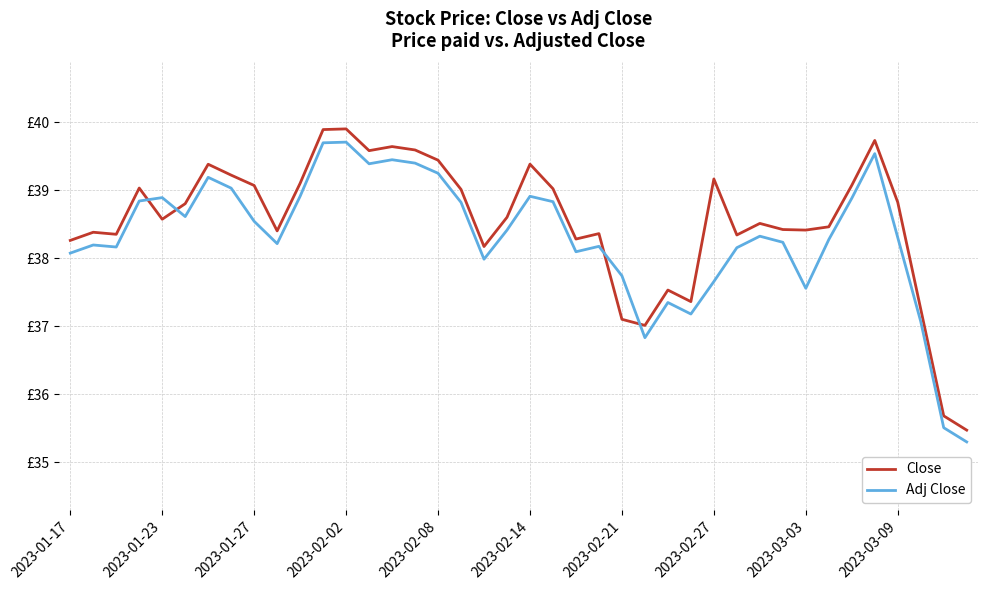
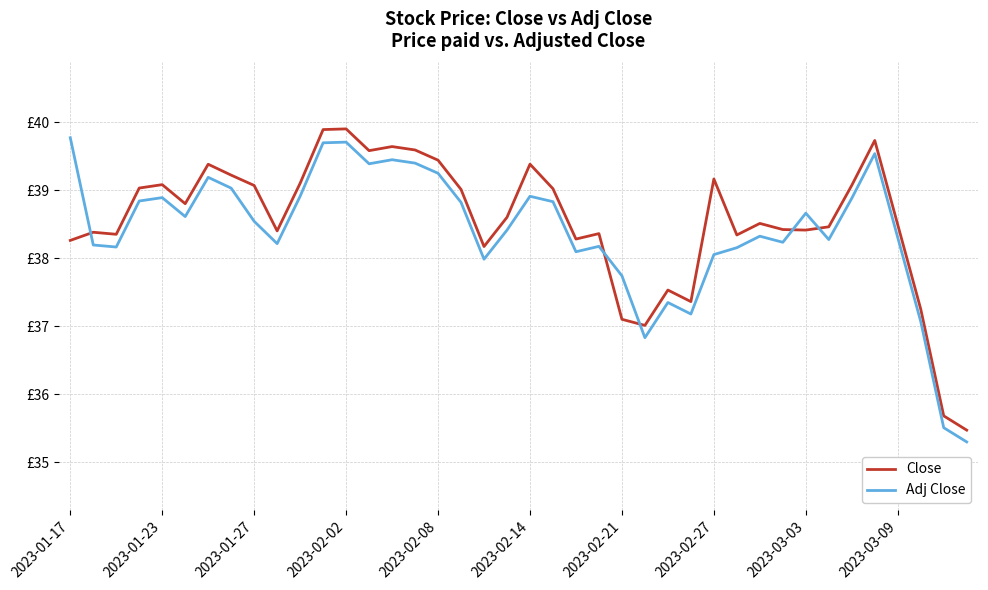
Adj Close, 2023-01-17: £38.1 -> £39.8
Close, 2023-01-23: £38.6 -> £39.1
Adj Close, 2023-02-27: £37.7 -> £38.1
Adj Close, 2023-03-03: £37.6 -> £38.7
Close, 2023-03-09: £38.8 -> £38.5
